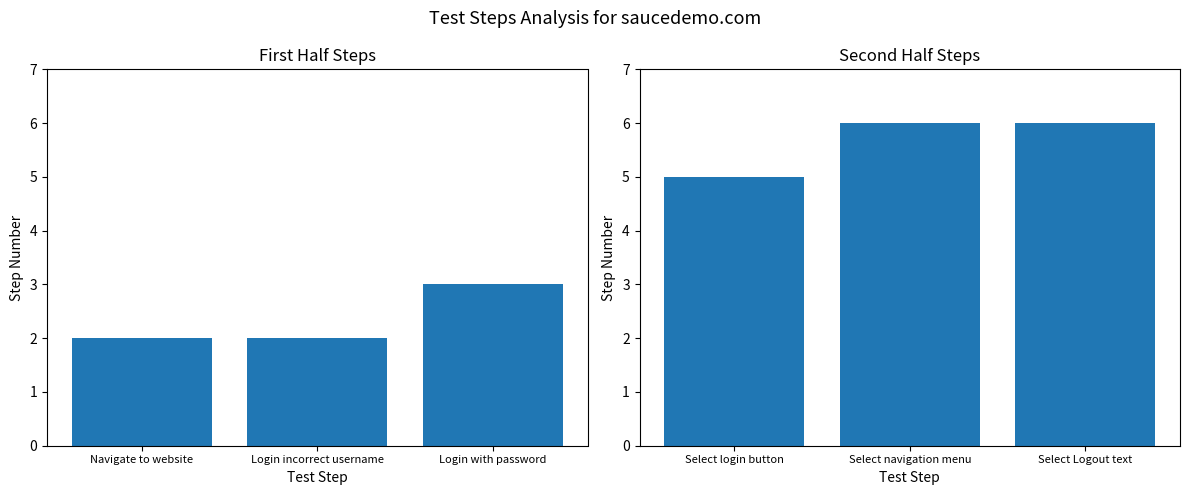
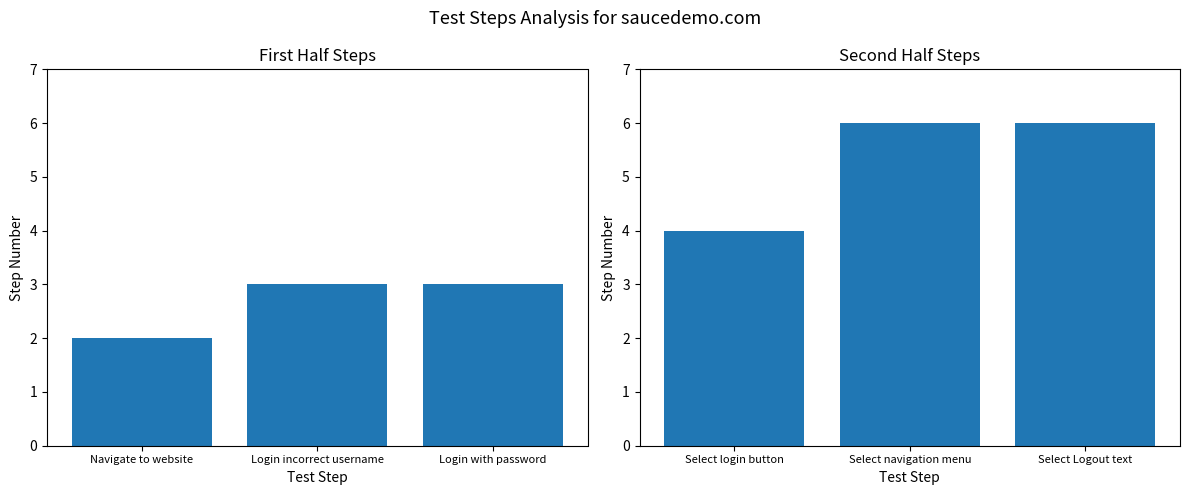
First Half Steps, Login incorrect username: 2 -> 3
Second Half Steps, Select login button: 5 -> 4
